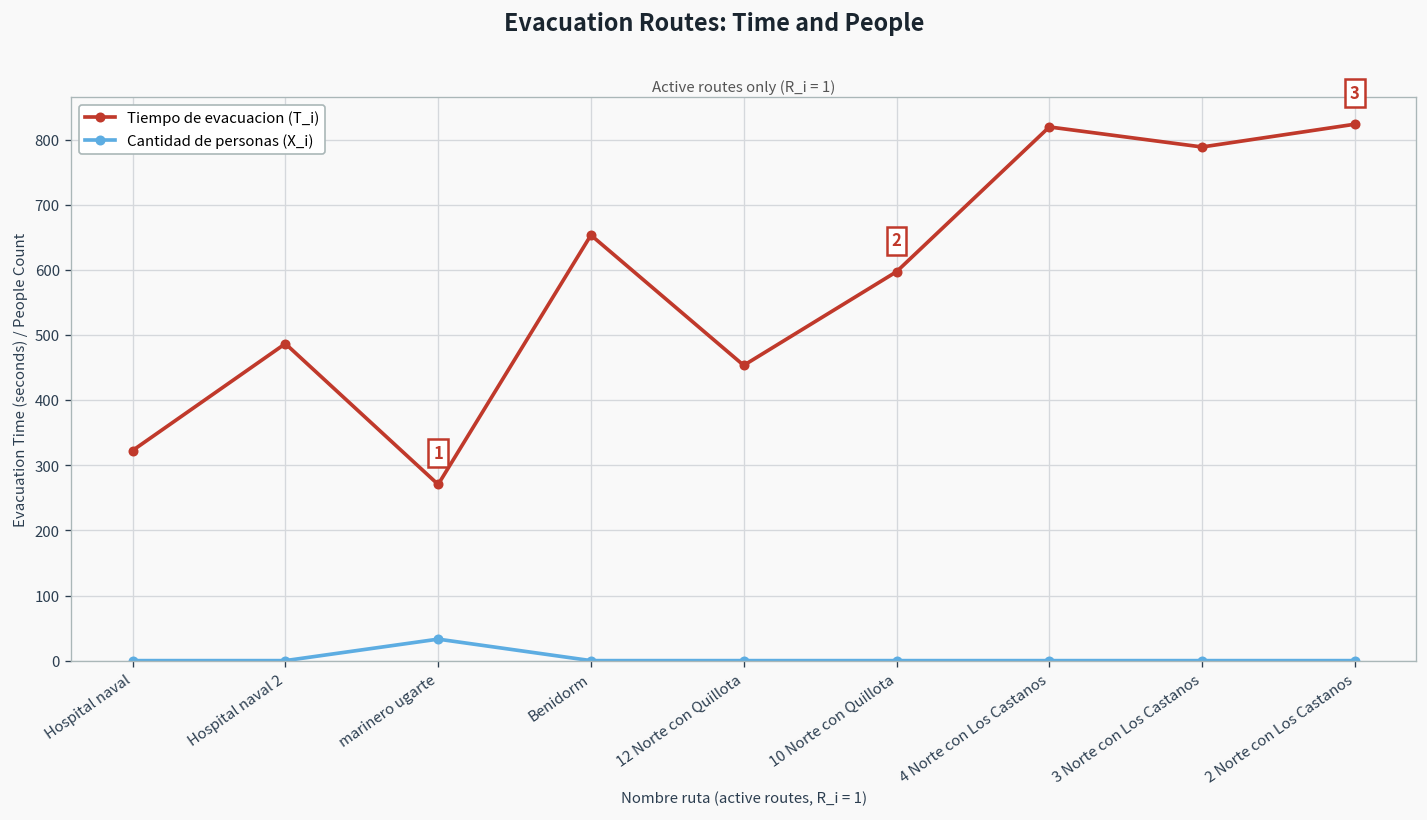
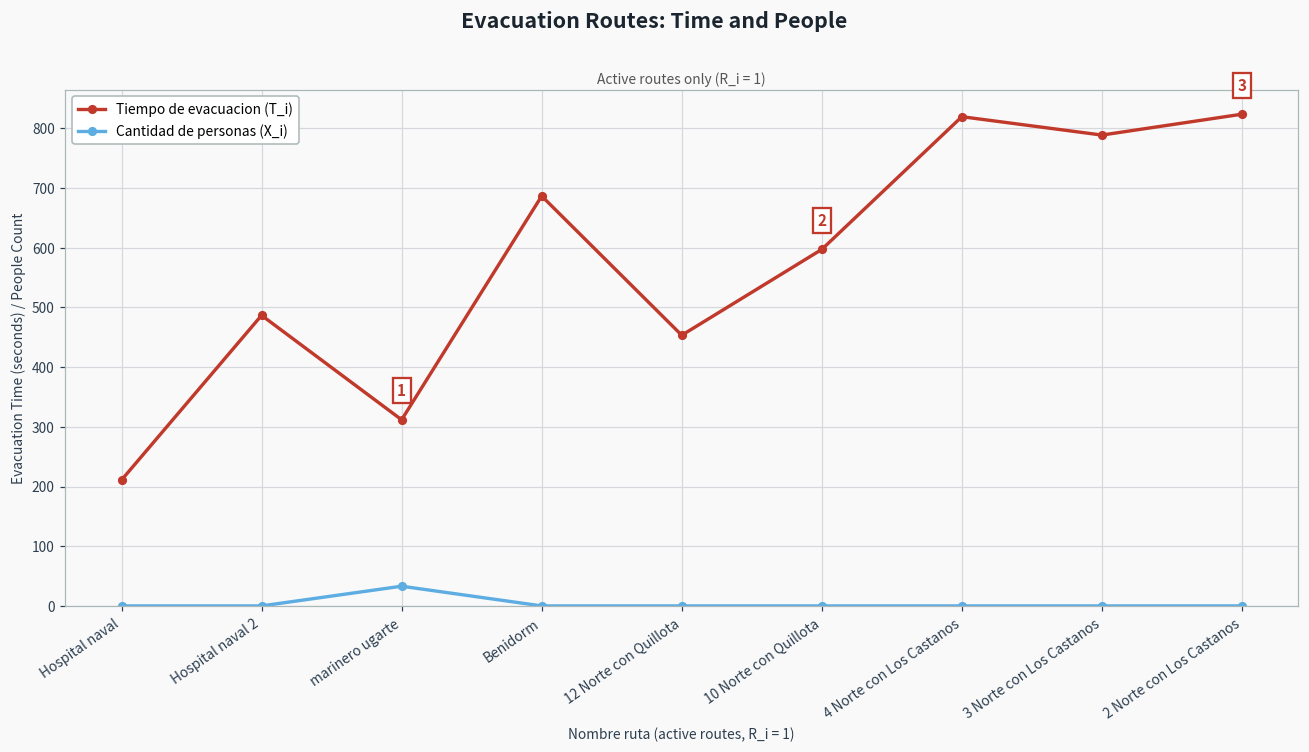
Tiempo de evacuacion (T_i), Hospital naval: 320 -> 210
Tiempo de evacuacion (T_i), marinero ugarte: 270 -> 310
Tiempo de evacuacion (T_i), Benidorm: 650 -> 690
